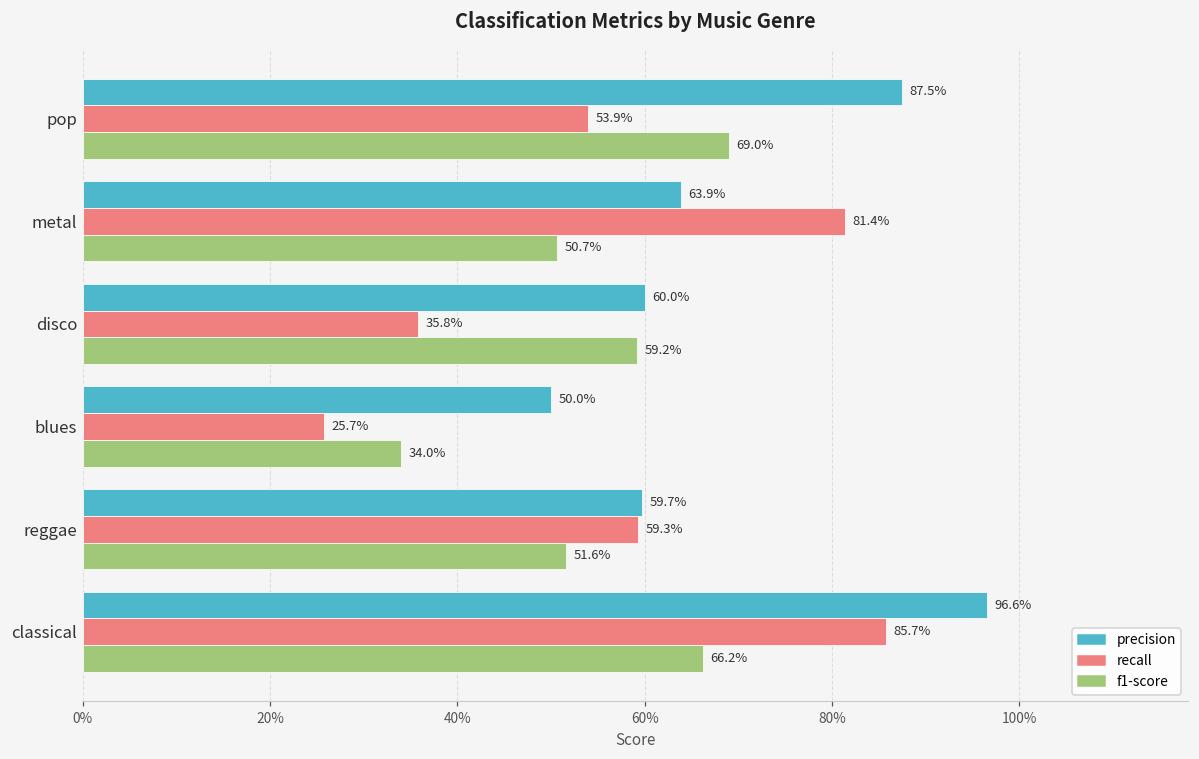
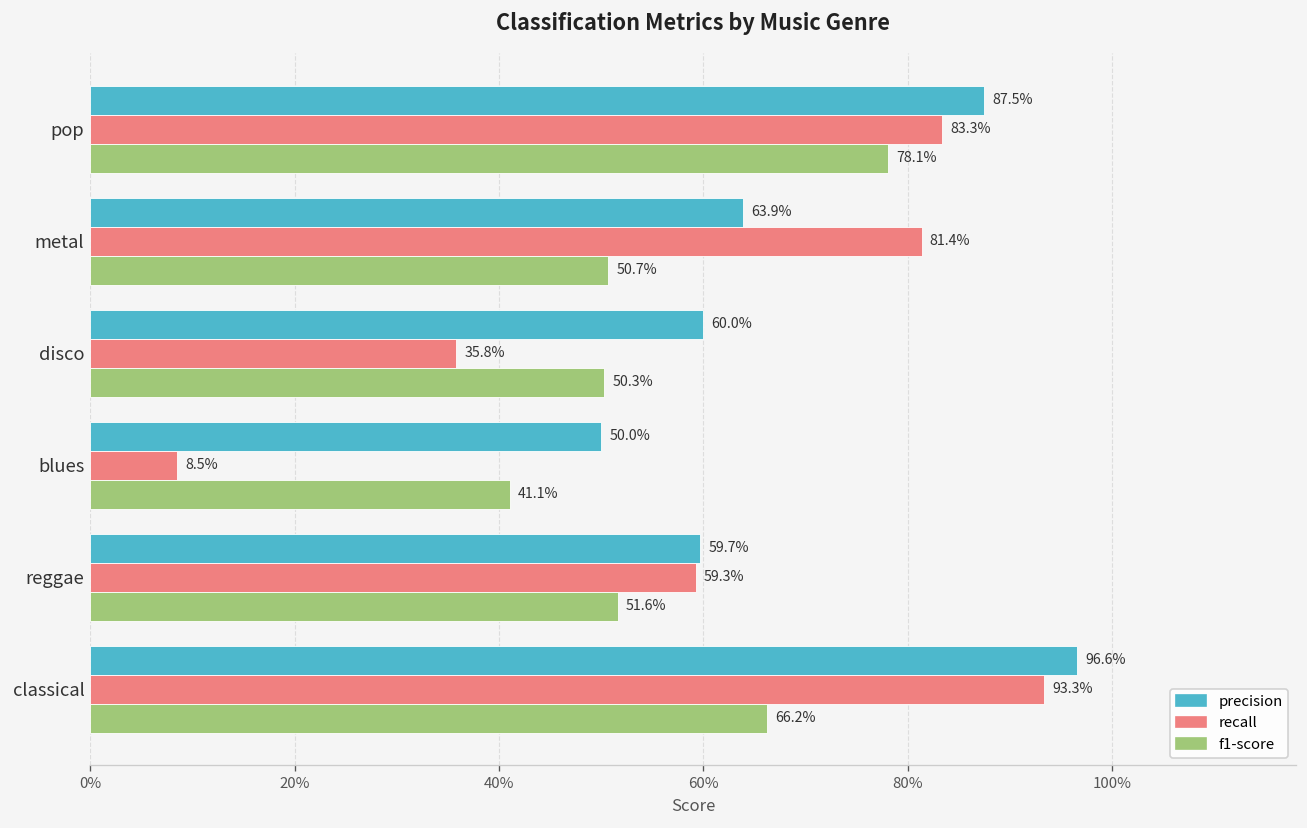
recall, pop: 53.9% -> 83.3%
f1-score, pop: 69.0% -> 78.1%
f1-score, disco: 59.2% -> 50.3%
recall, blues: 25.7% -> 8.5%
f1-score, blues: 34.0% -> 41.1%
recall, classical: 85.7% -> 93.3%
